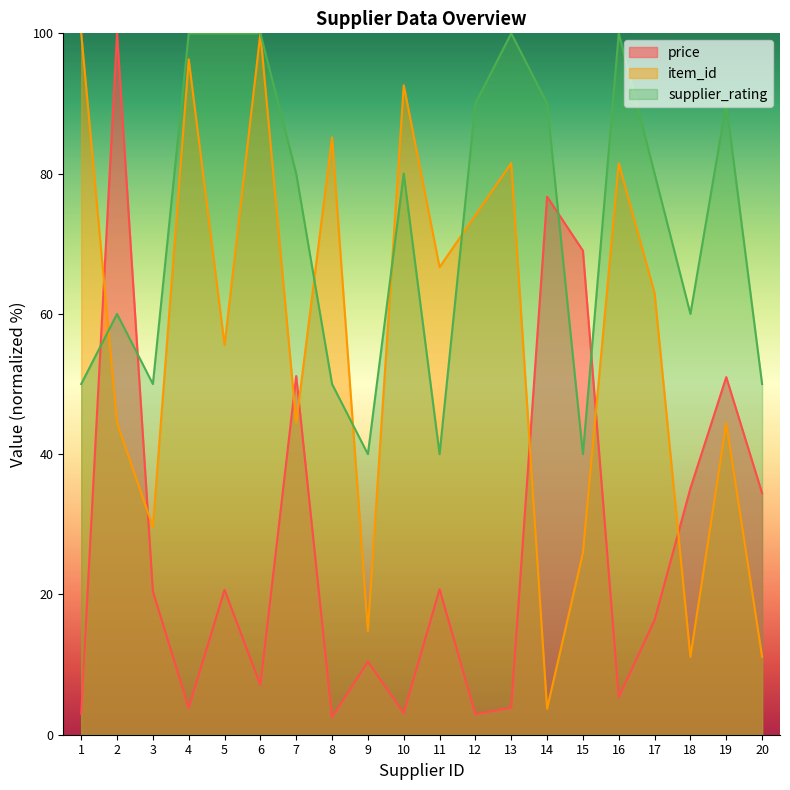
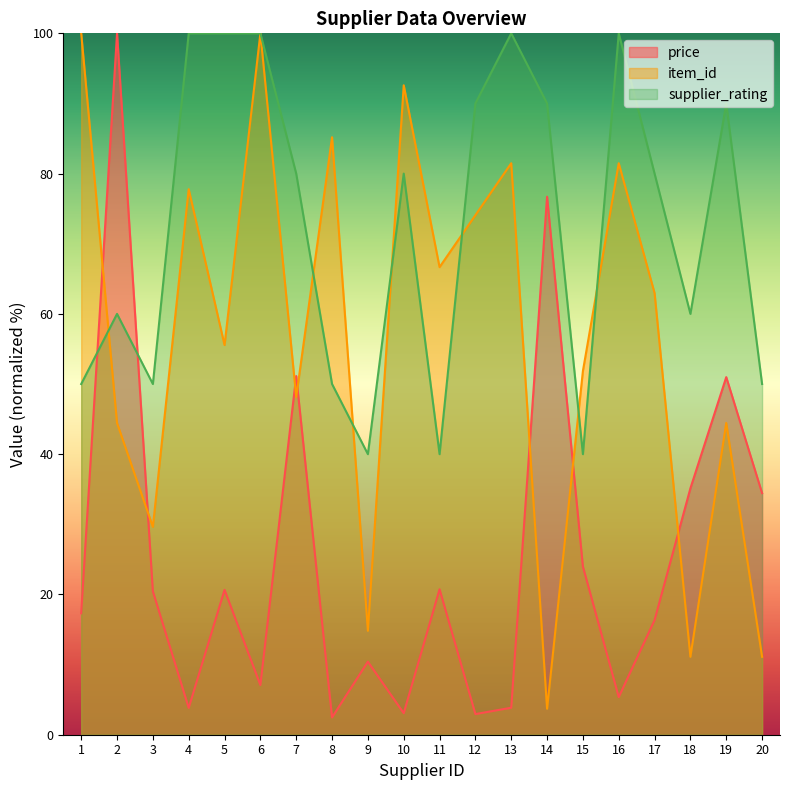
price, 1: 3 -> 17
item_id, 4: 96 -> 78
item_id, 7: 44 -> 48
price, 15: 69 -> 24
item_id, 15: 26 -> 52
